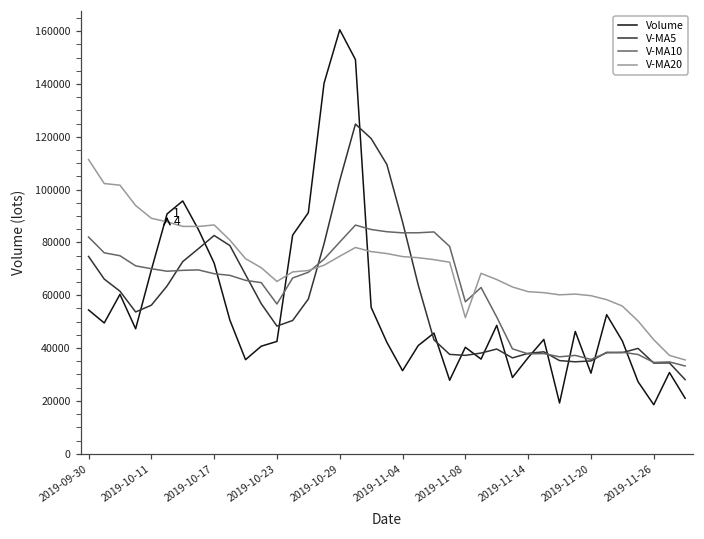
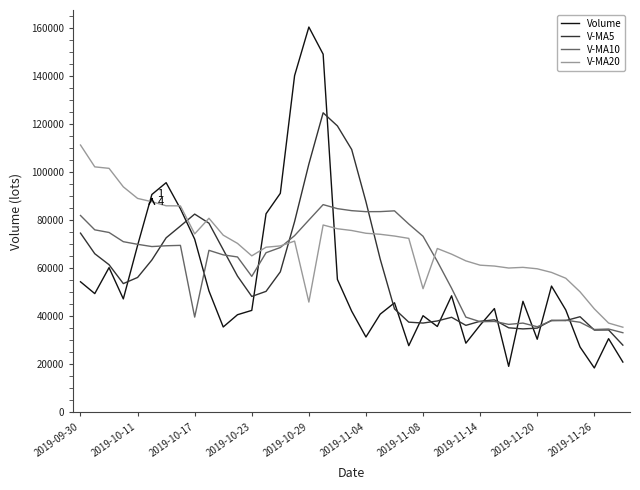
V-MA10, 2019-10-17: 68000 -> 40000
V-MA20, 2019-10-17: 87000 -> 74000
V-MA20, 2019-10-29: 75000 -> 46000
V-MA10, 2019-11-08: 58000 -> 73000
